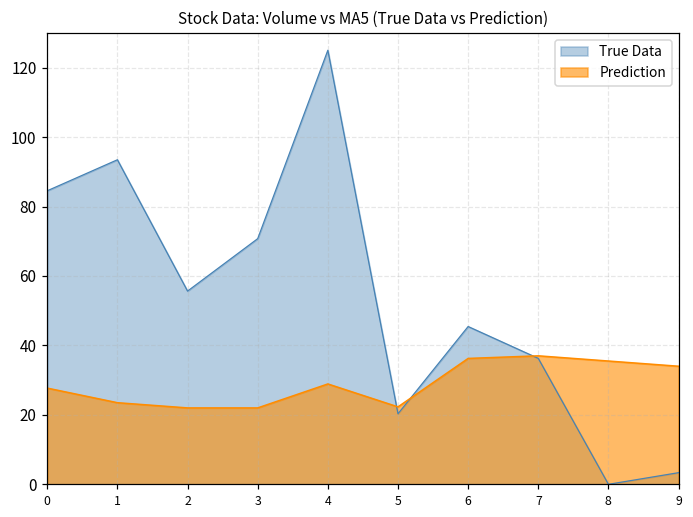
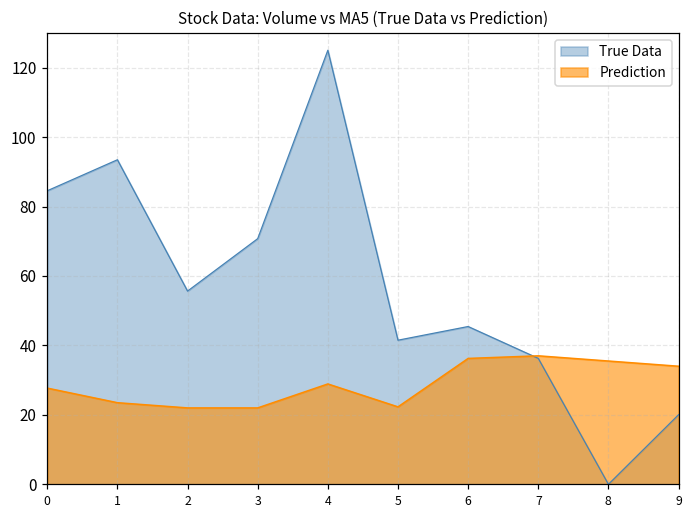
True Data, 5: 20 -> 42
True Data, 9: 3 -> 20
